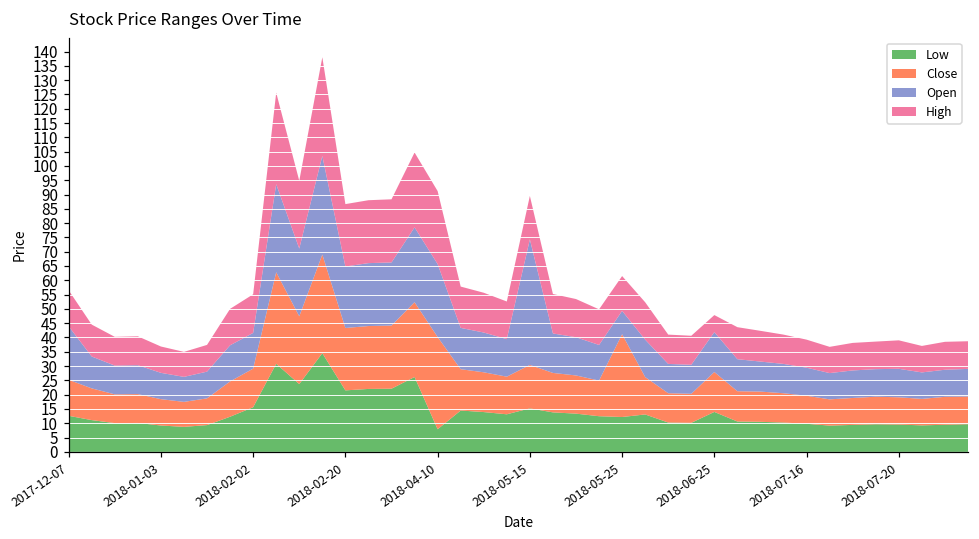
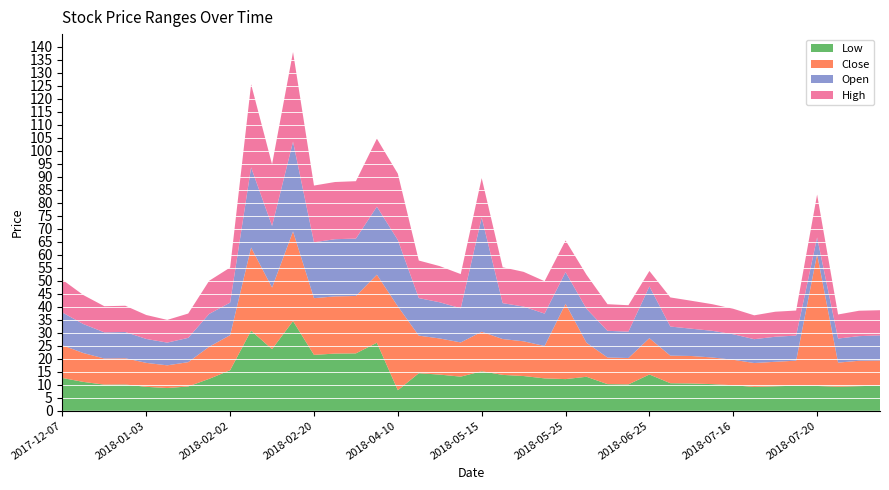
Open, 2017-12-07: 19 -> 13
Open, 2018-05-25: 8 -> 12
Open, 2018-06-25: 14 -> 20
Close, 2018-07-20: 10 -> 51
Open, 2018-07-20: 10 -> 6
High, 2018-07-20: 10 -> 17
